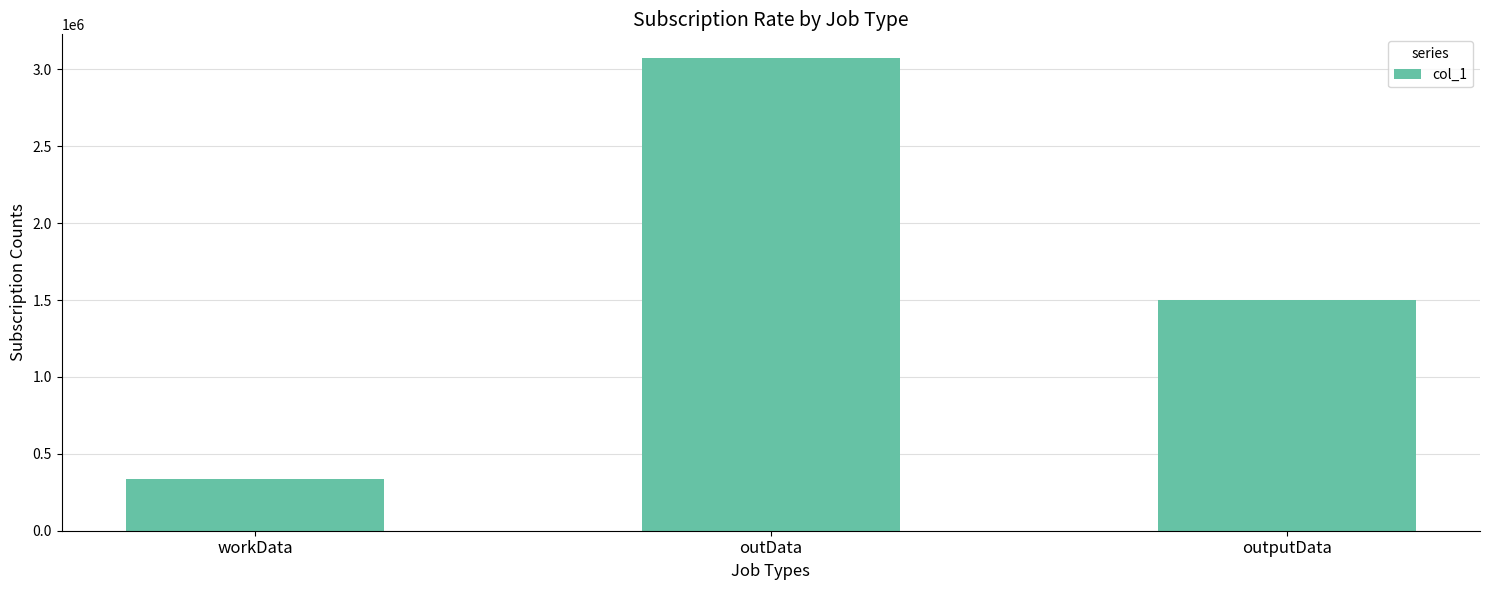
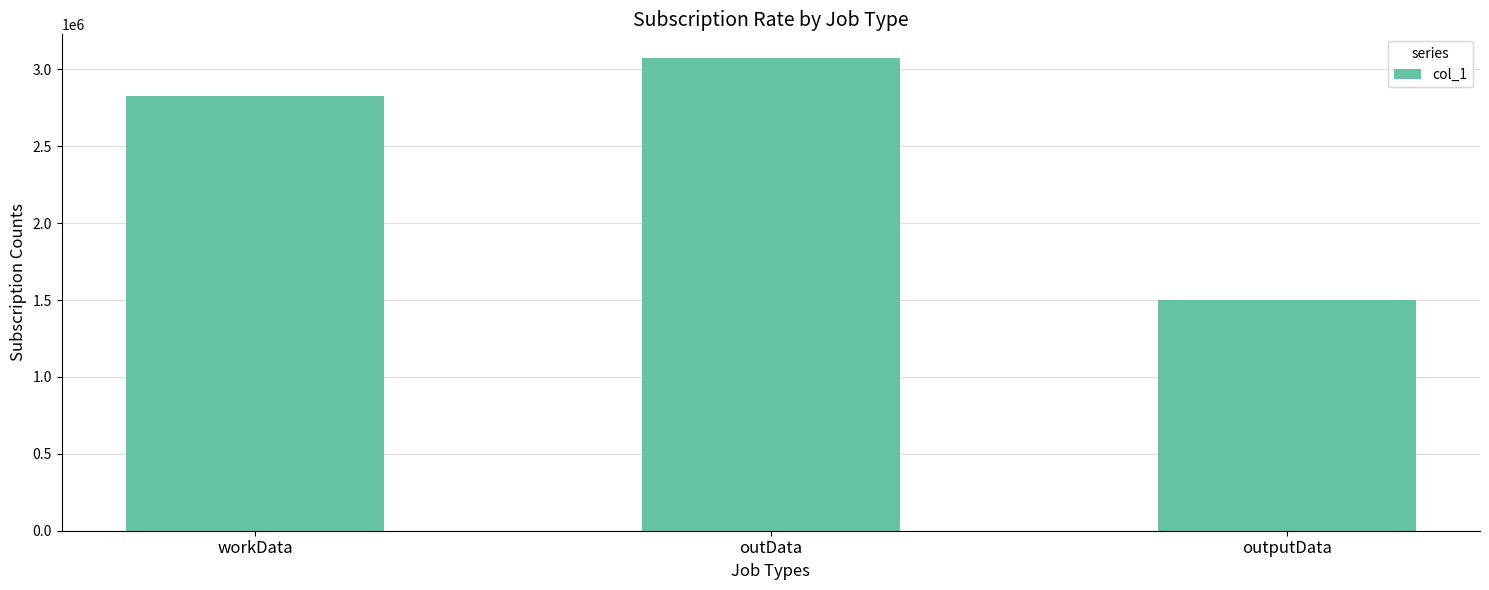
workData: 340000 -> 2820000
